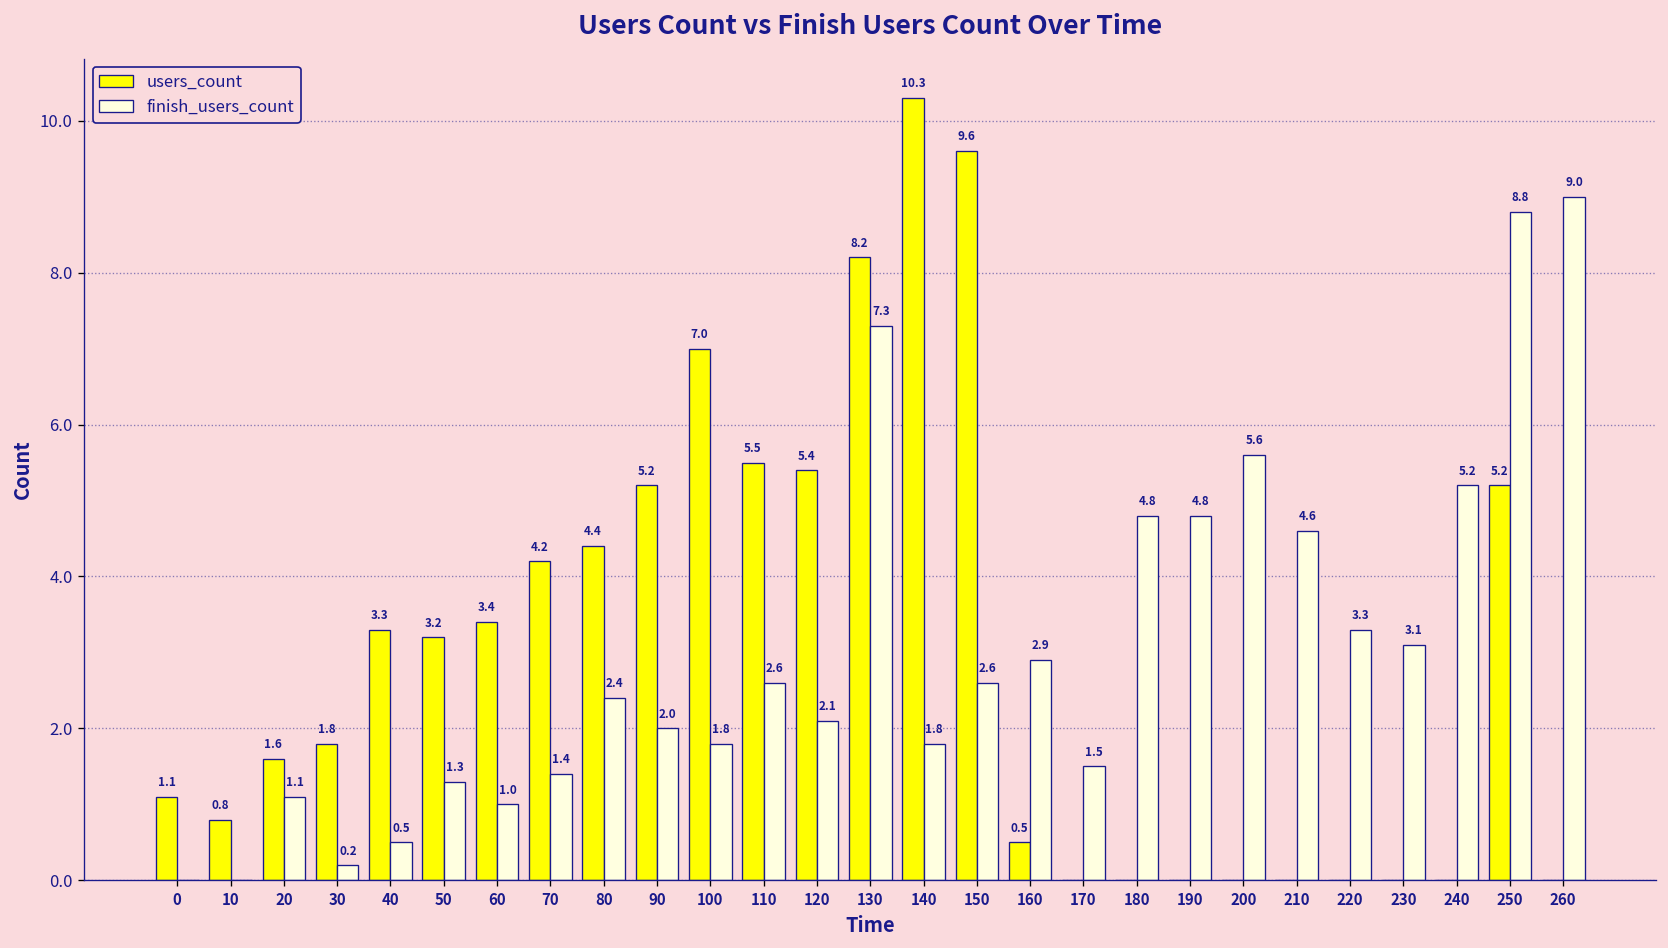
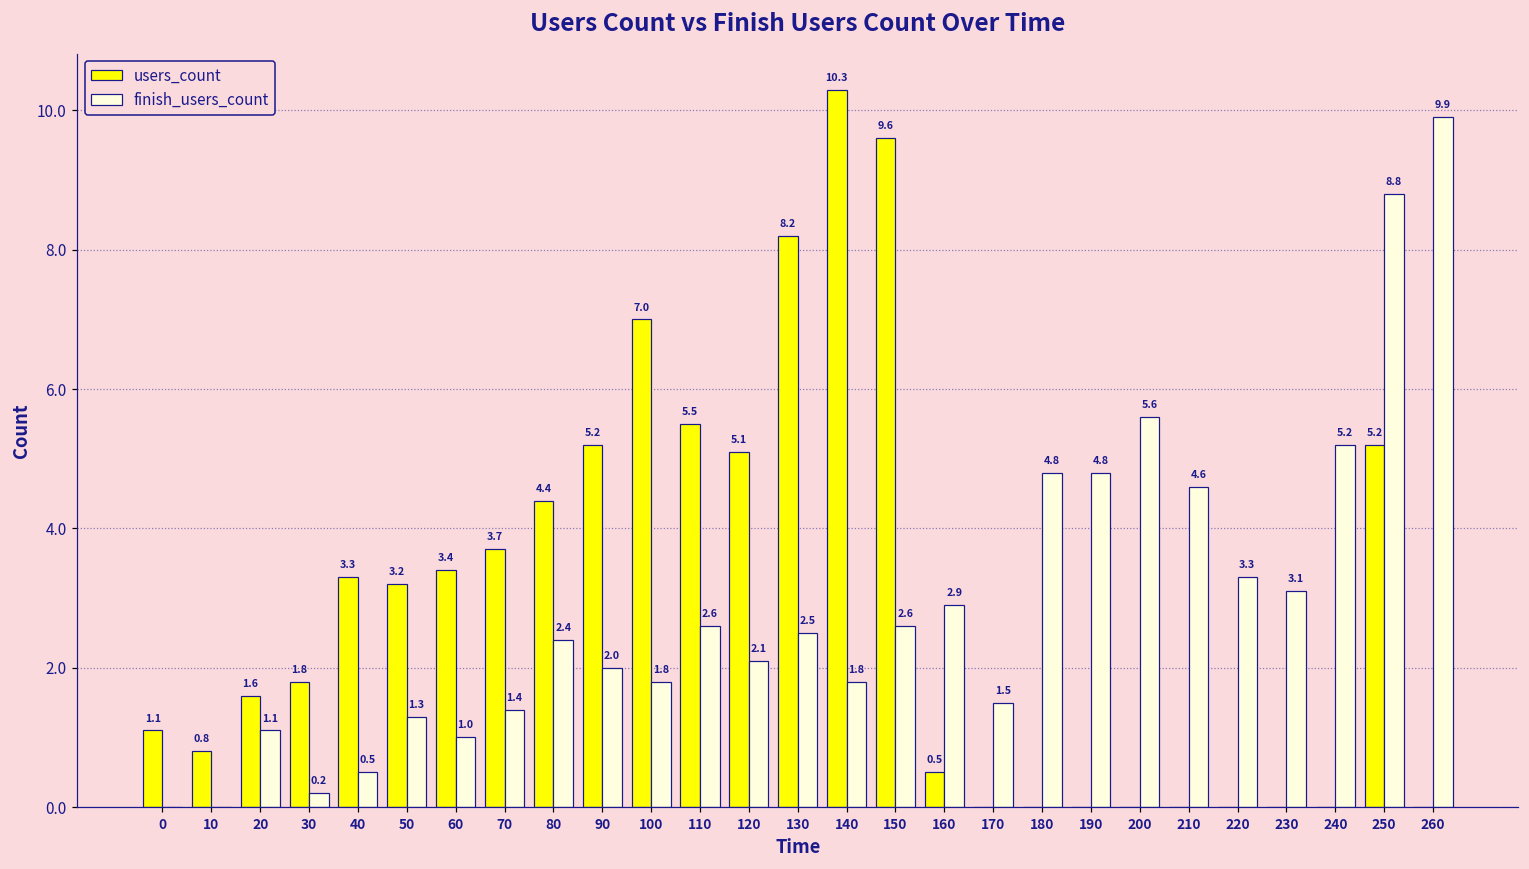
users_count, 70: 4.2 -> 3.7
users_count, 120: 5.4 -> 5.1
finish_users_count, 130: 7.3 -> 2.5
finish_users_count, 260: 9.0 -> 9.9
